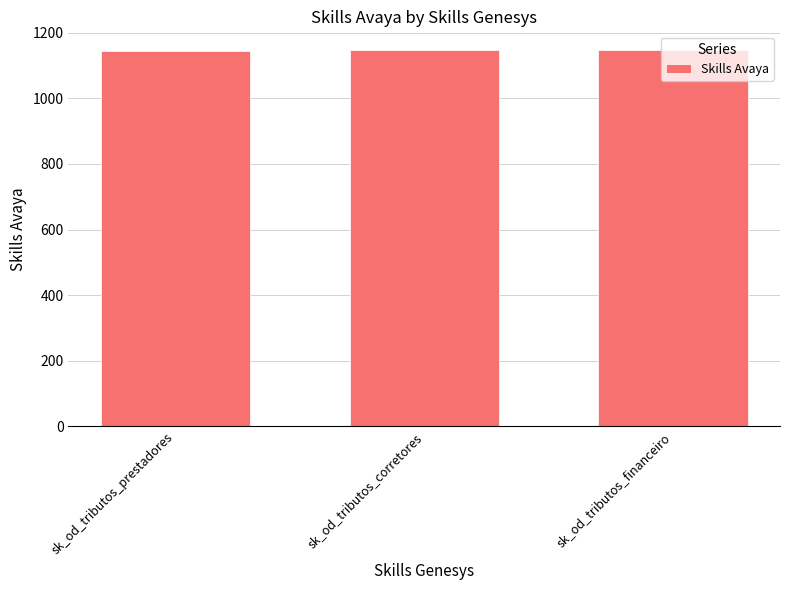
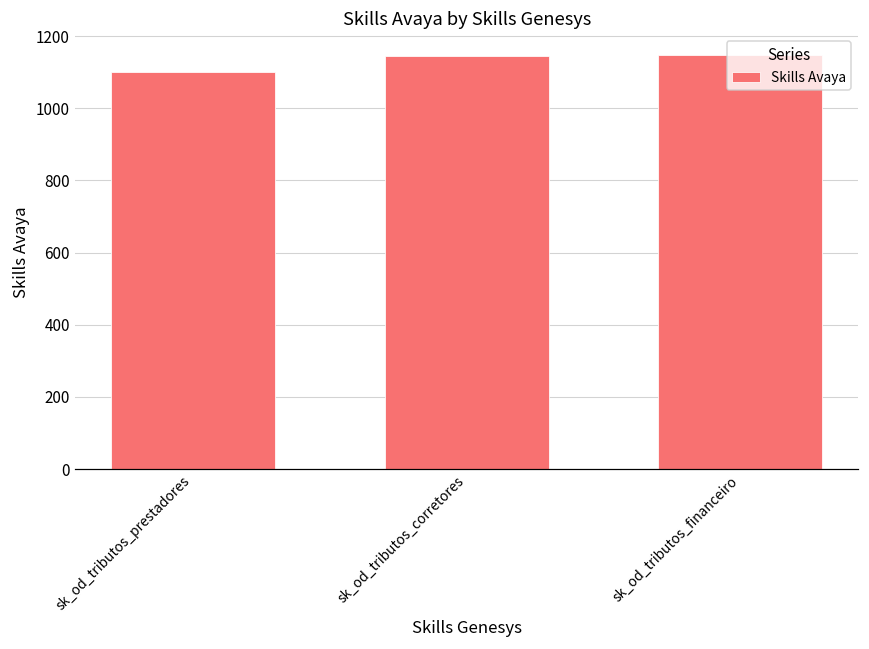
sk_od_tributos_prestadores: 1150 -> 1100
